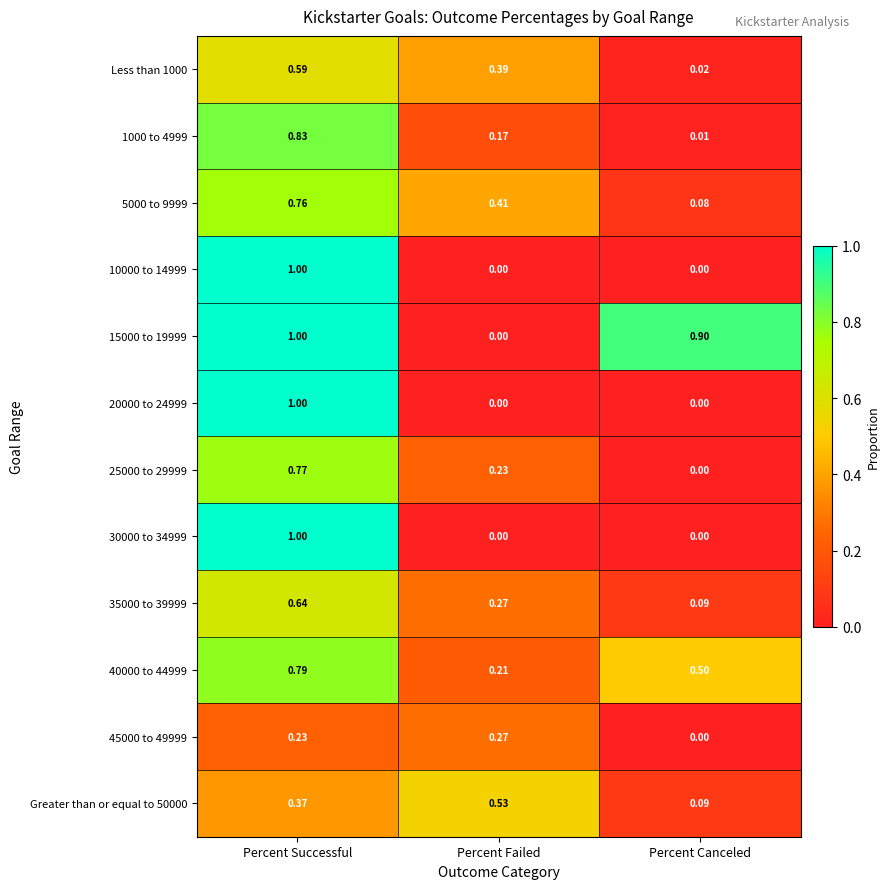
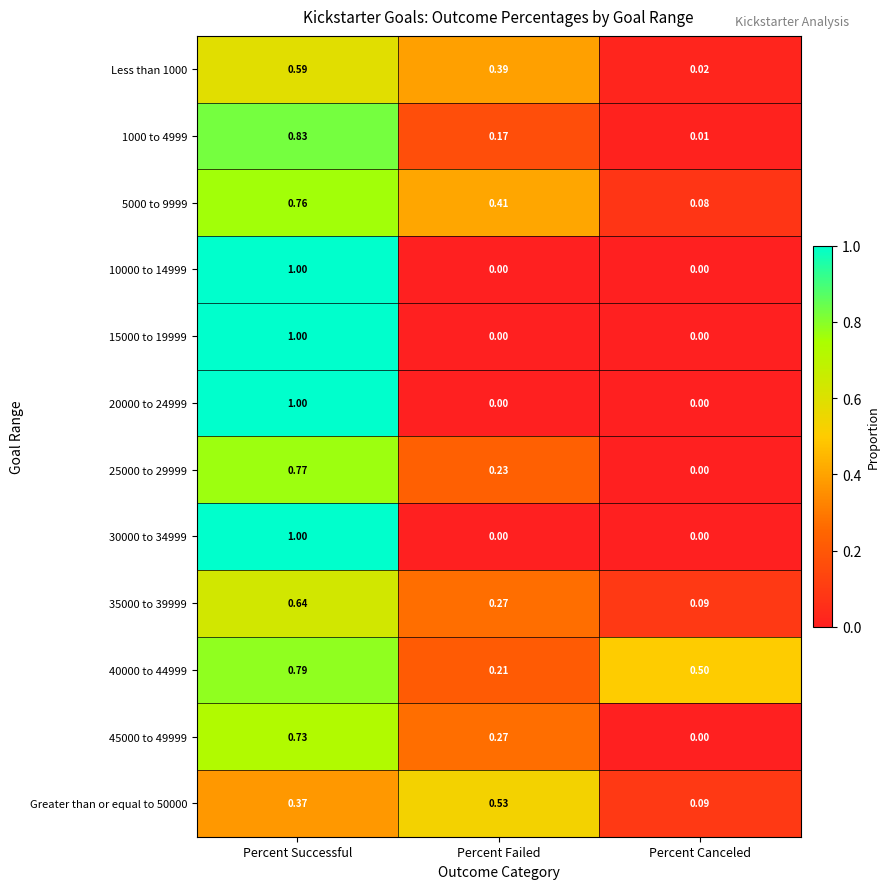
15000 to 19999, Percent Canceled: 0.90 -> 0.00
45000 to 49999, Percent Successful: 0.23 -> 0.73
